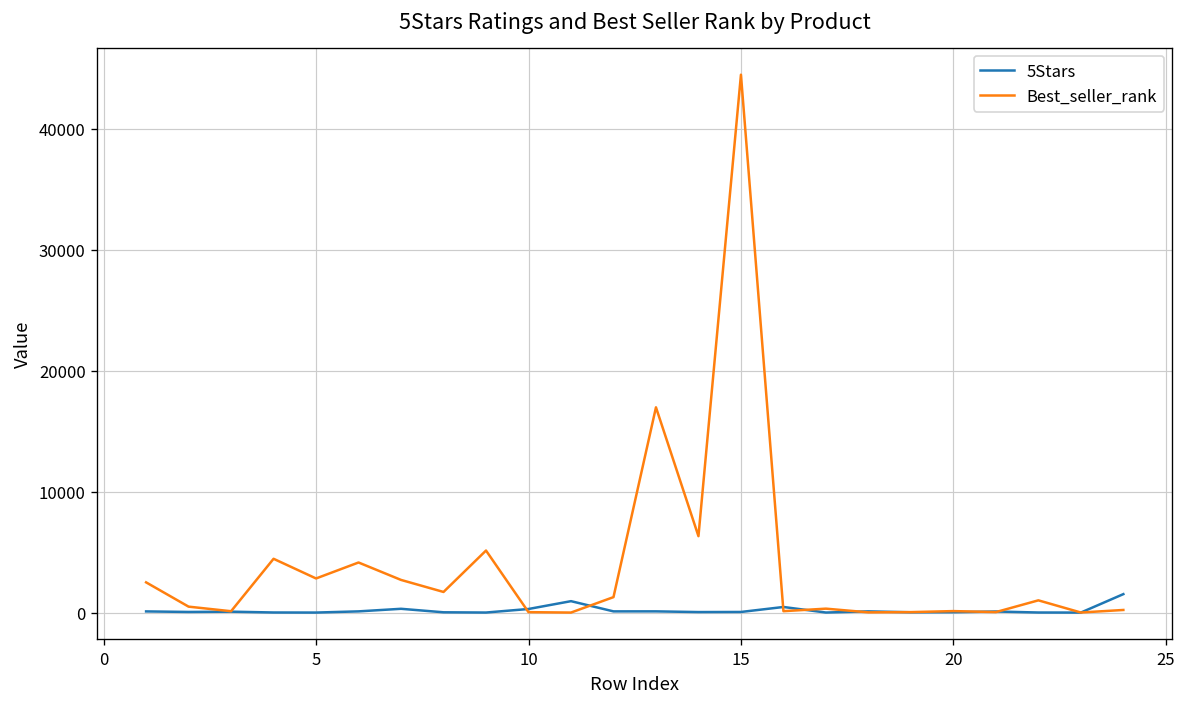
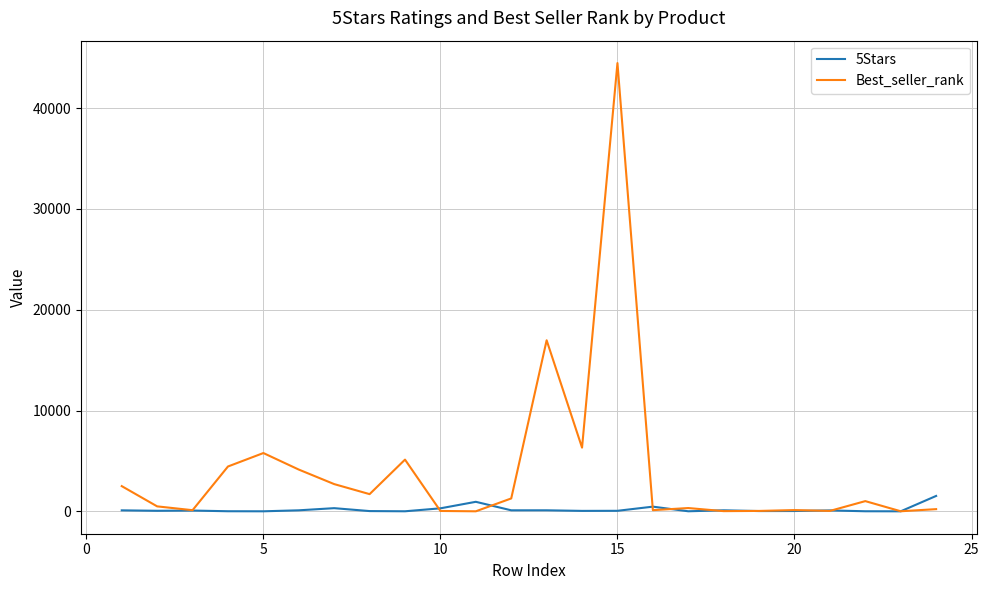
Best_seller_rank, 5: 2800 -> 5800
